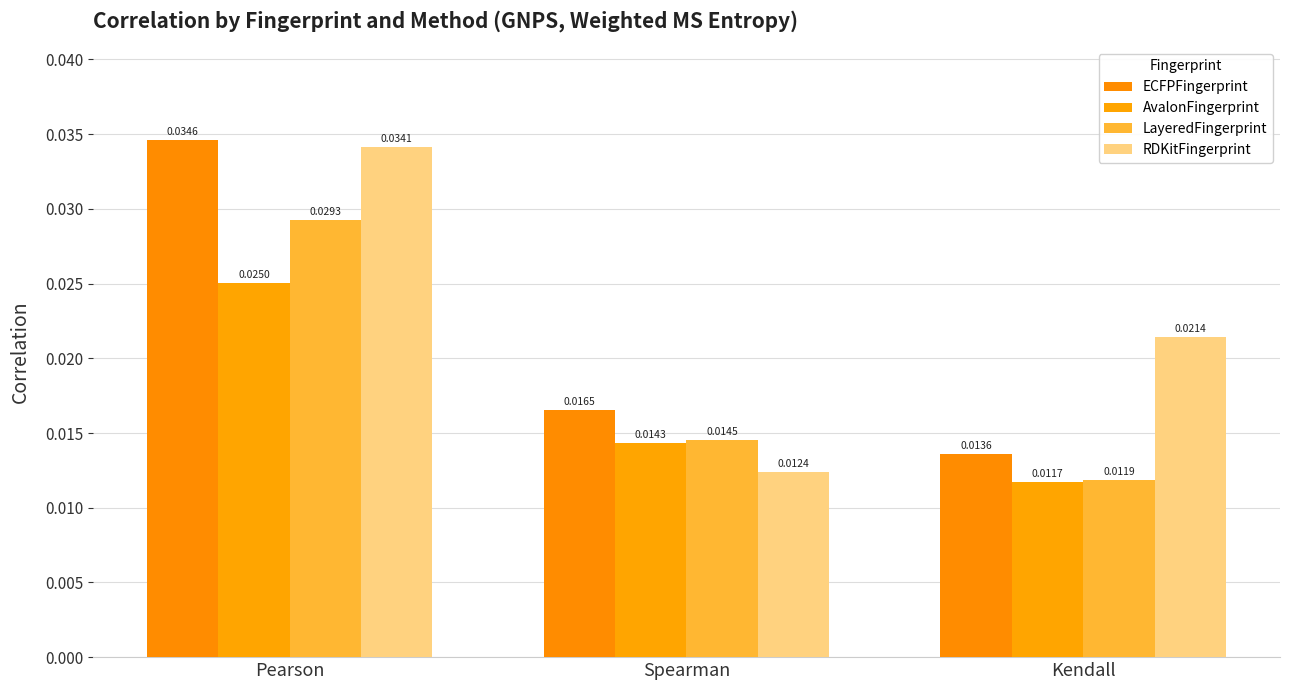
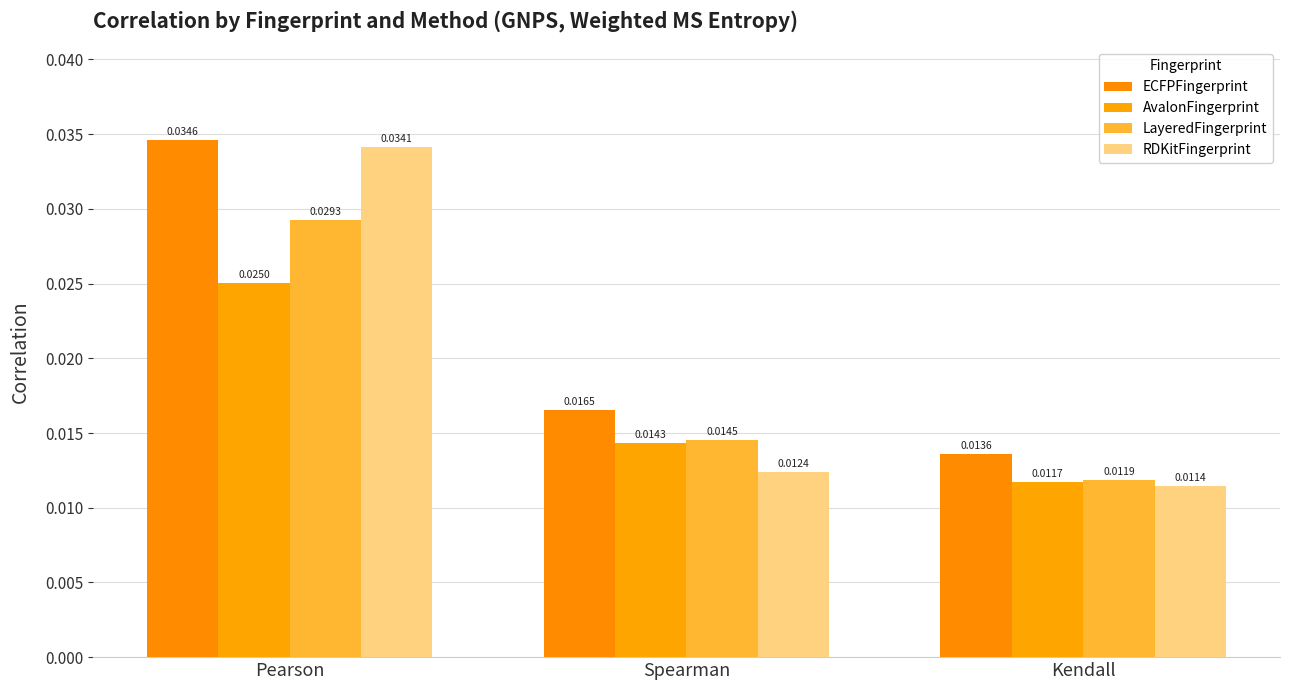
RDKitFingerprint, Kendall: 0.0214 -> 0.0114
